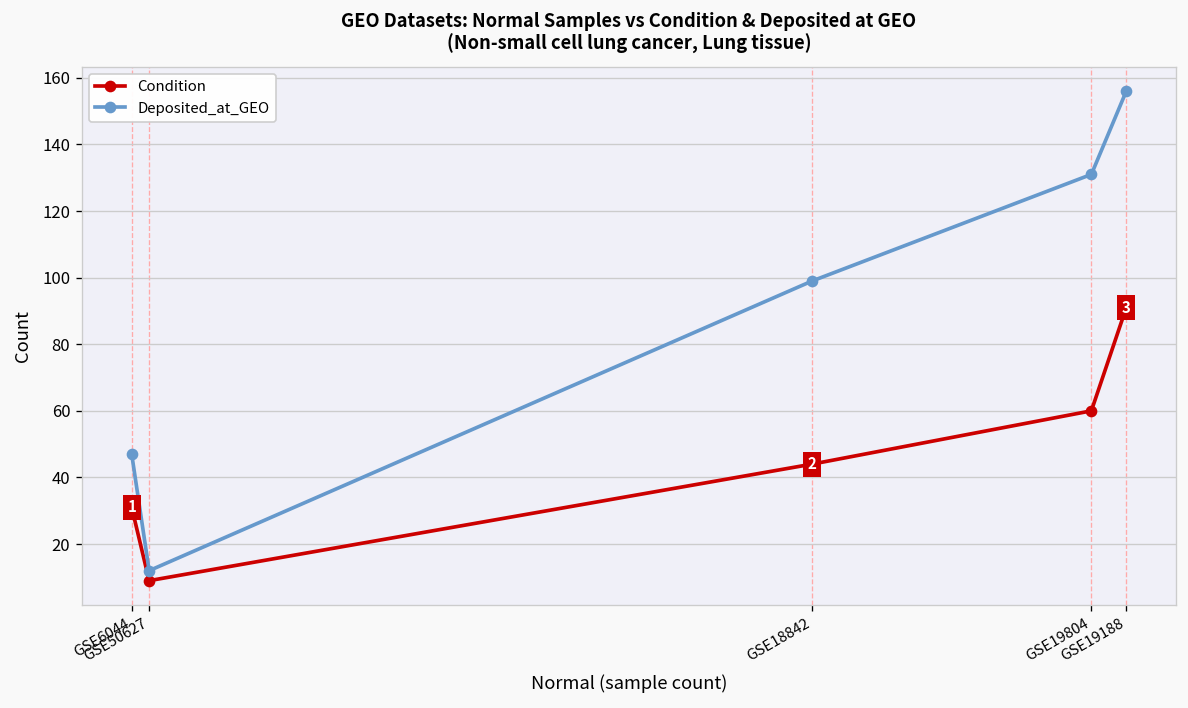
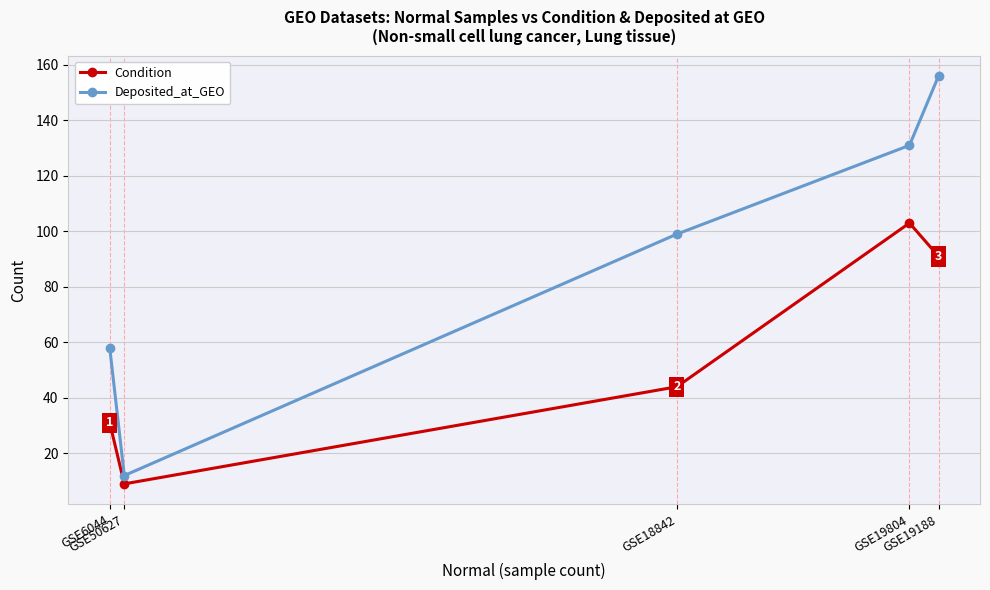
Deposited_at_GEO, GSE6044: 47 -> 58
Condition, GSE19804: 60 -> 103
